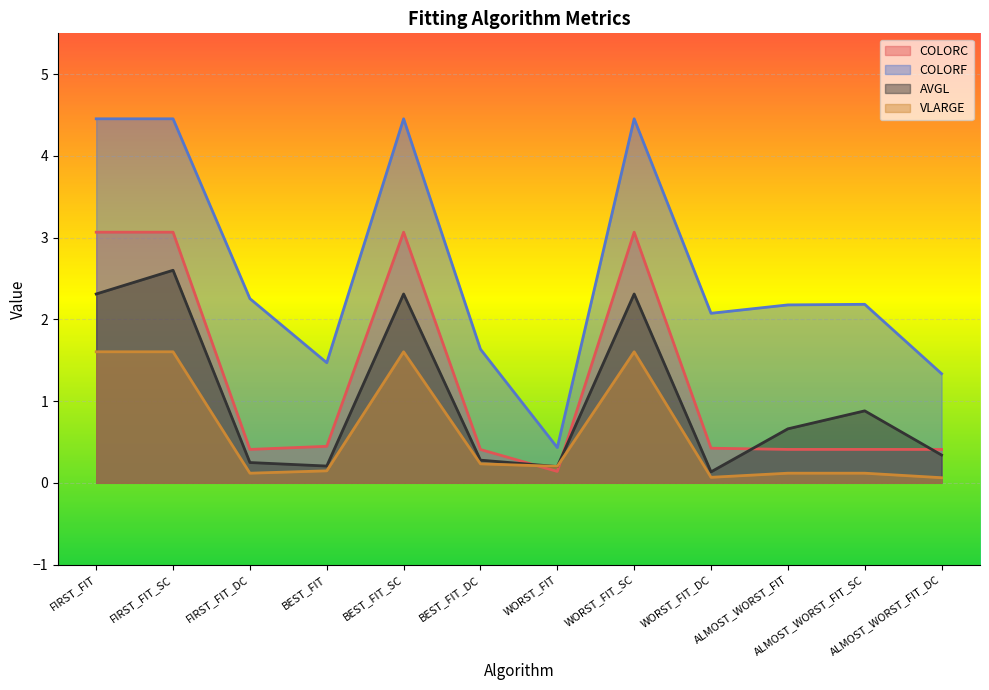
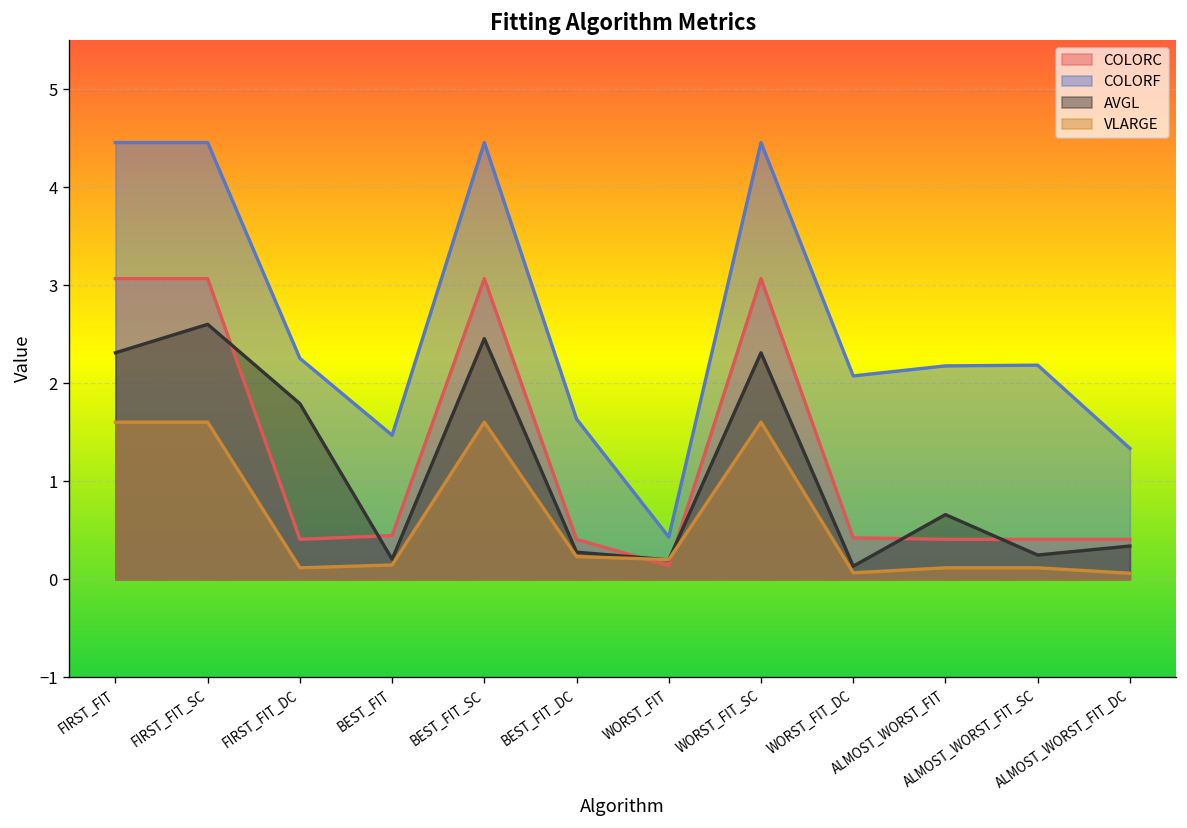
AVGL, FIRST_FIT_DC: 0.2 -> 1.8
AVGL, BEST_FIT_SC: 2.3 -> 2.5
AVGL, ALMOST_WORST_FIT_SC: 0.9 -> 0.2
